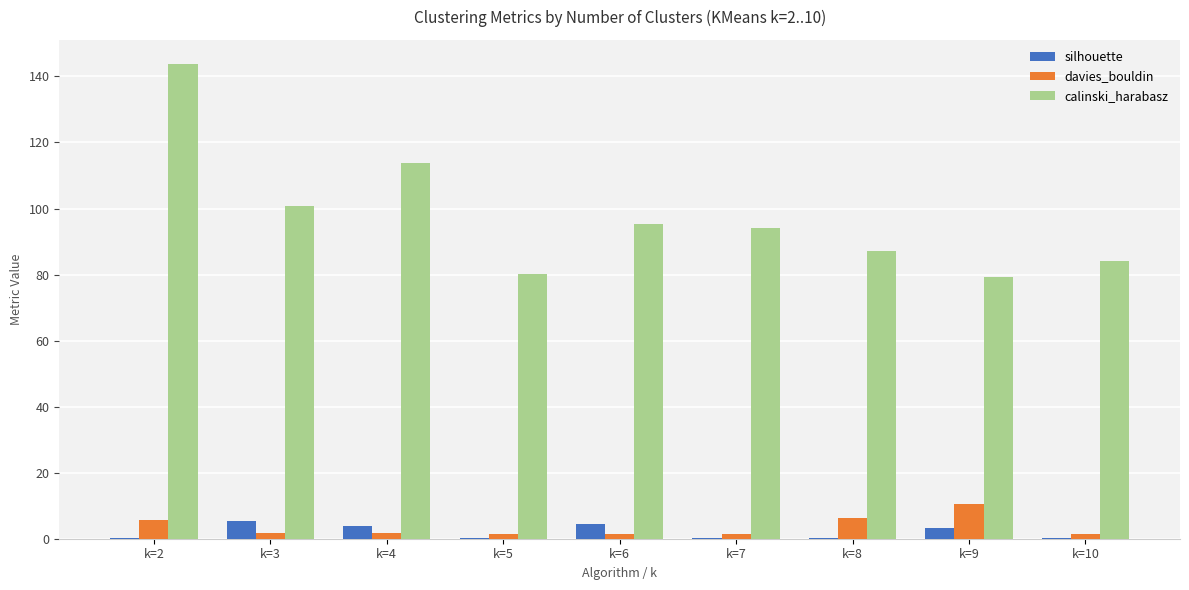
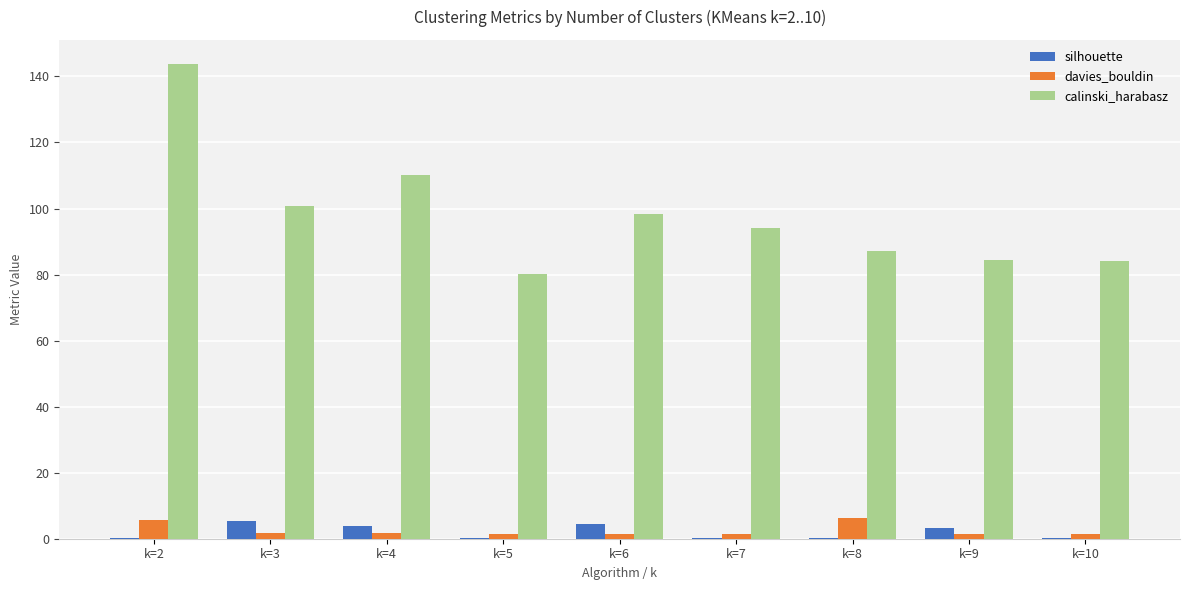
calinski_harabasz, k=4: 114 -> 110
calinski_harabasz, k=6: 95 -> 98
davies_bouldin, k=9: 10 -> 1
calinski_harabasz, k=9: 79 -> 84
